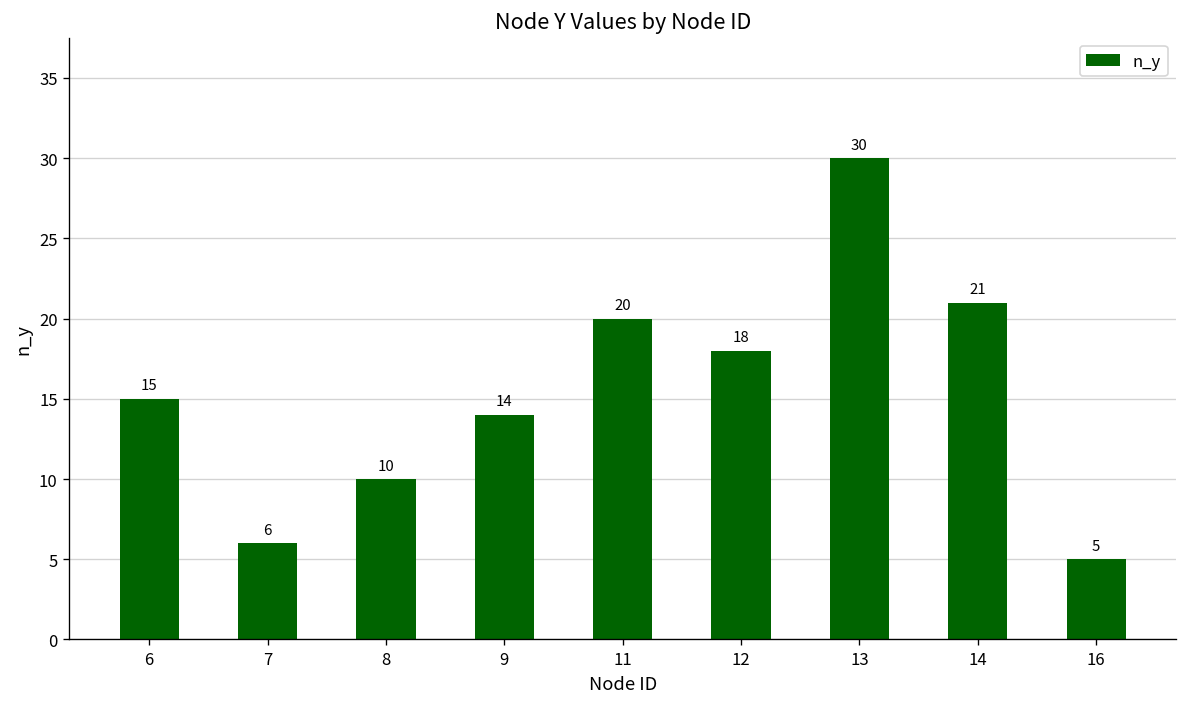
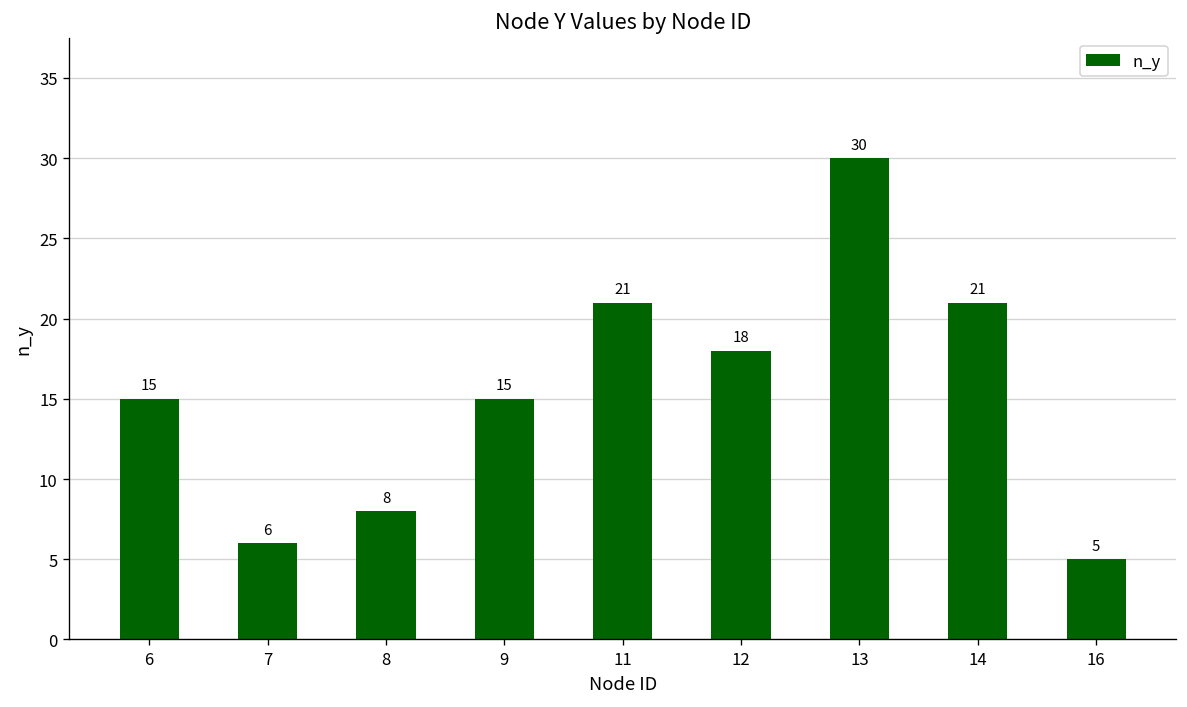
8: 10 -> 8
9: 14 -> 15
11: 20 -> 21
